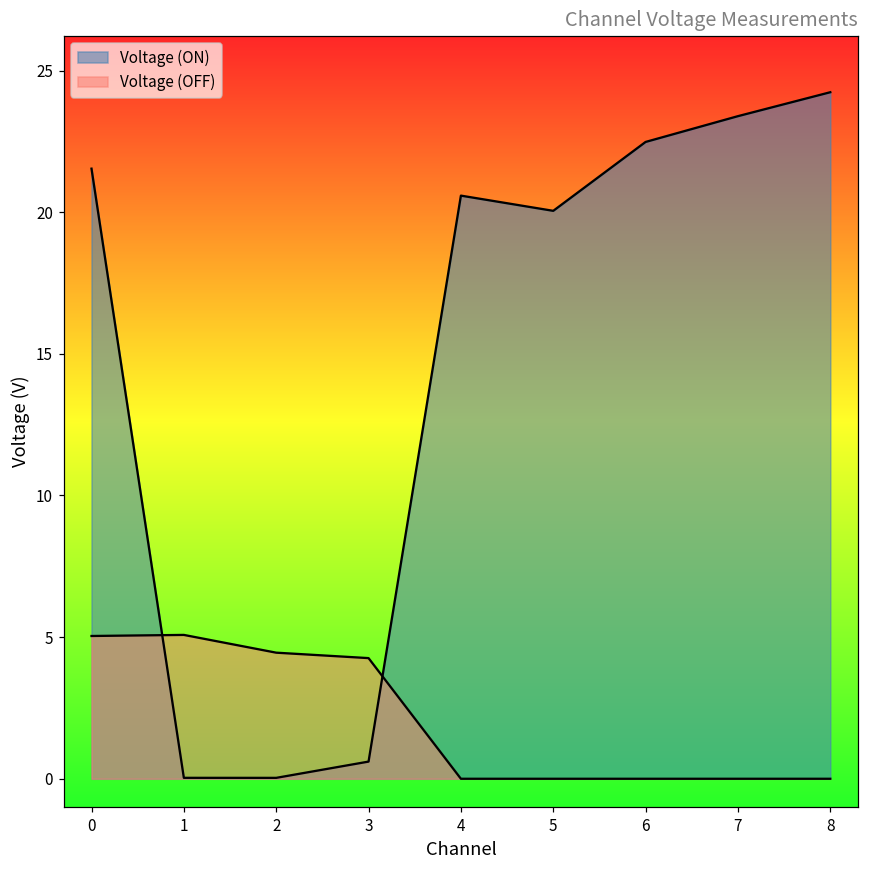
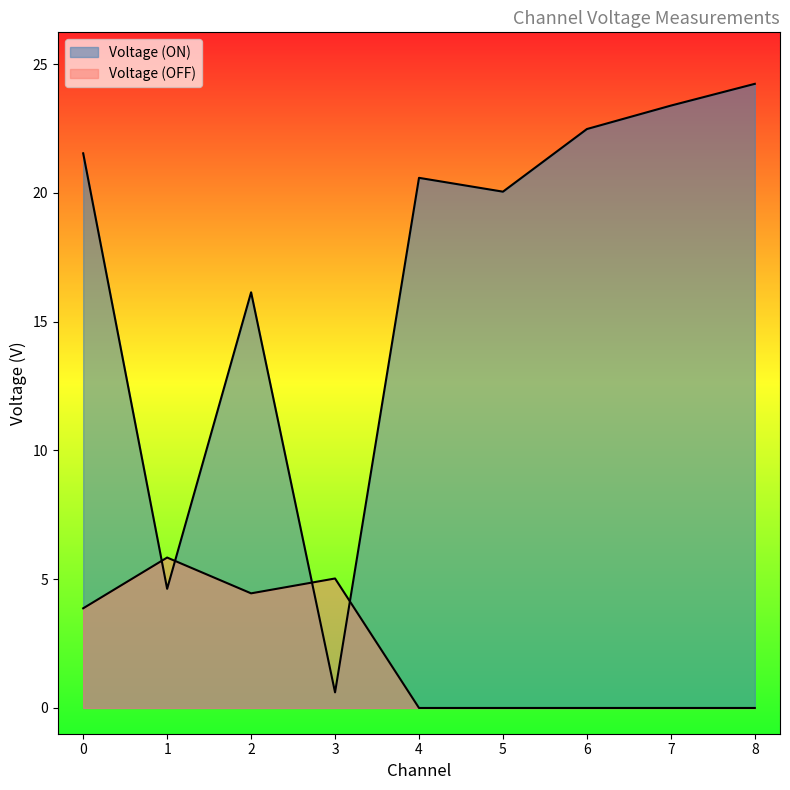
Voltage (OFF), 0: 5.0 -> 3.9
Voltage (ON), 1: 0.0 -> 4.6
Voltage (OFF), 1: 5.1 -> 5.8
Voltage (ON), 2: 0.0 -> 16.1
Voltage (OFF), 3: 4.3 -> 5.0
